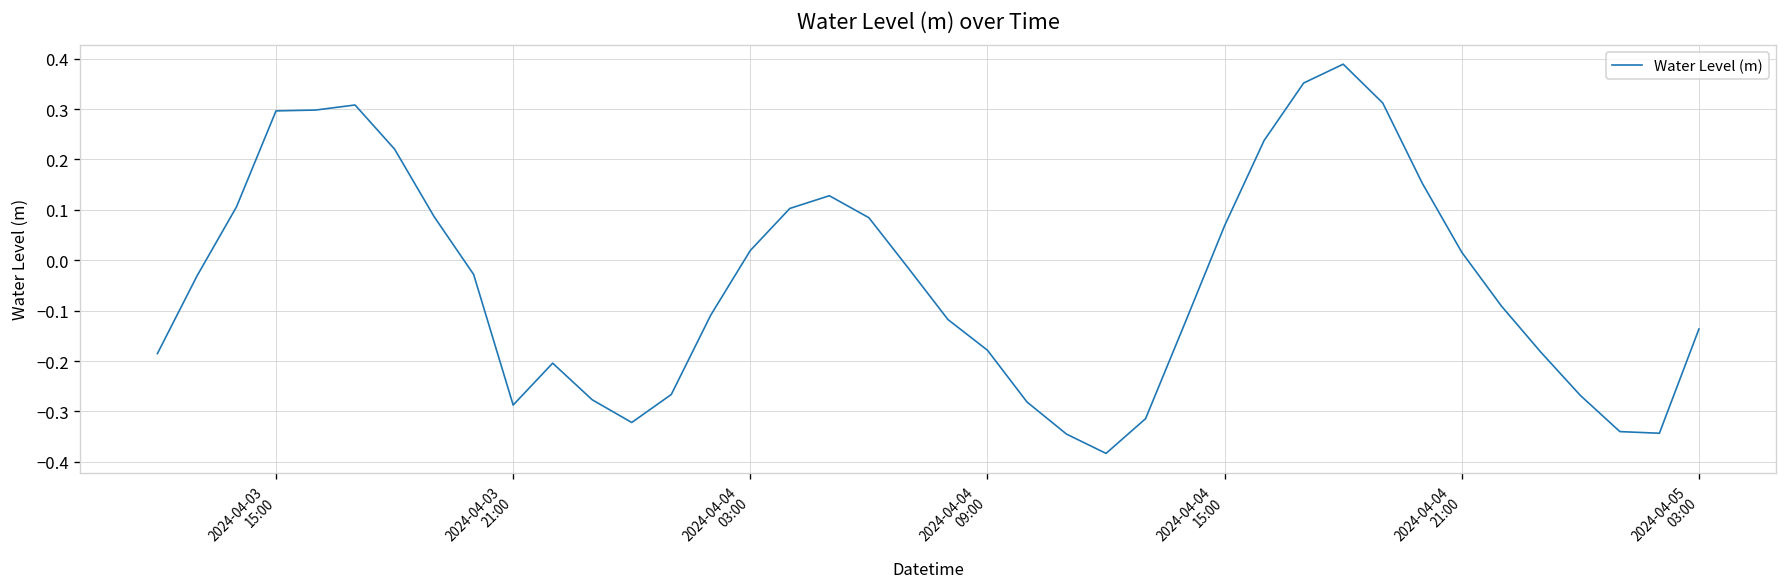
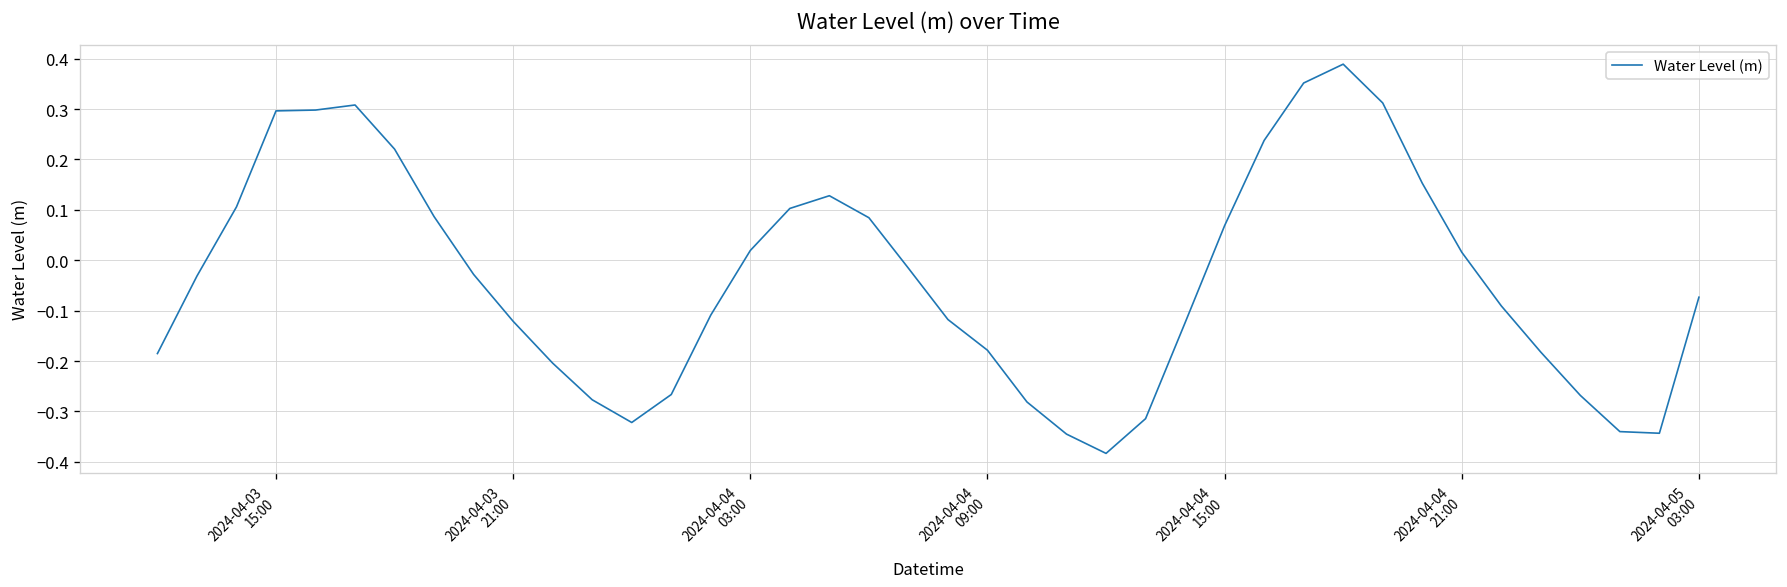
2024-04-03 21:00: -0.29 -> -0.12
2024-04-05 03:00: -0.14 -> -0.07
